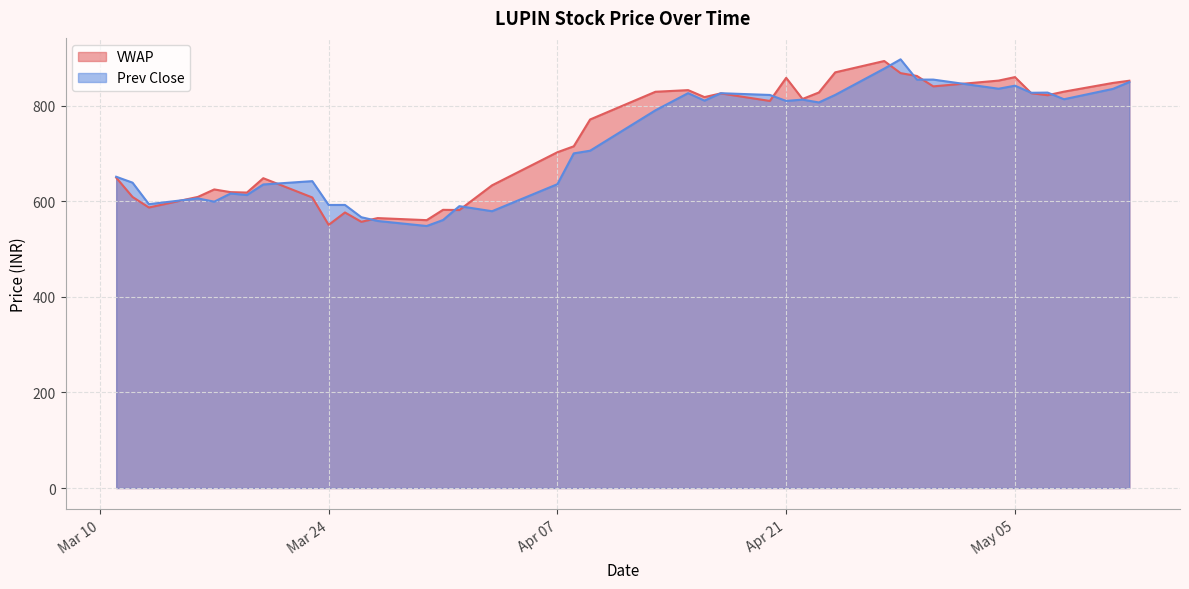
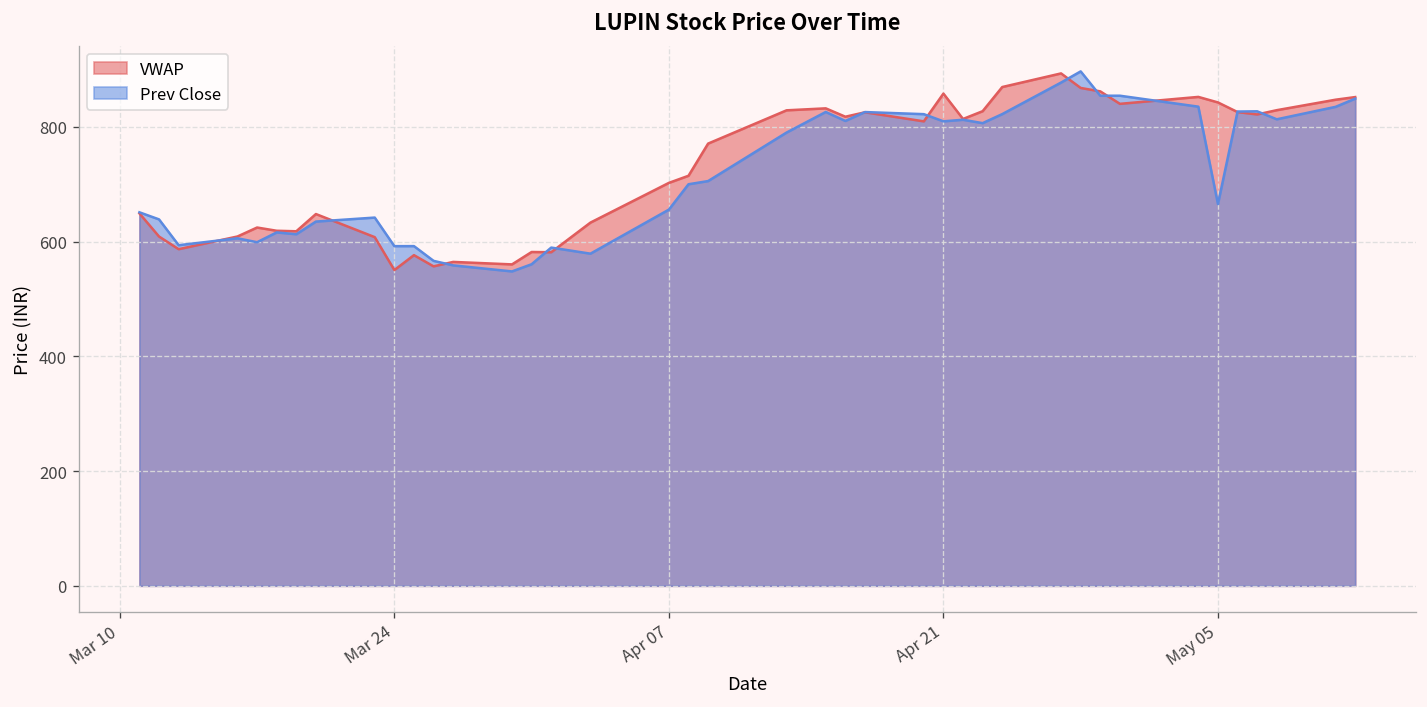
Prev Close, Apr 07: 640 -> 660
VWAP, May 05: 860 -> 840
Prev Close, May 05: 840 -> 670
